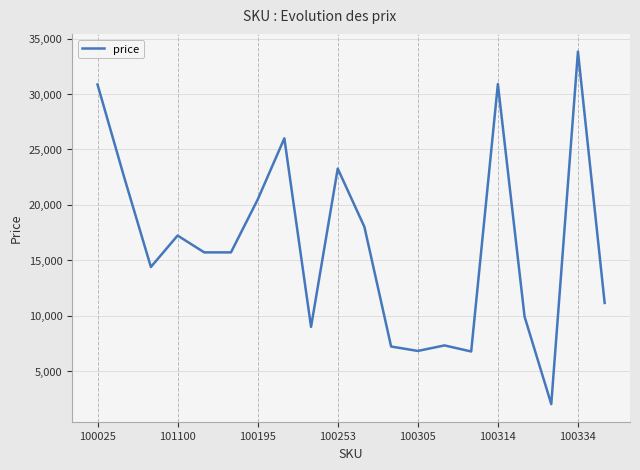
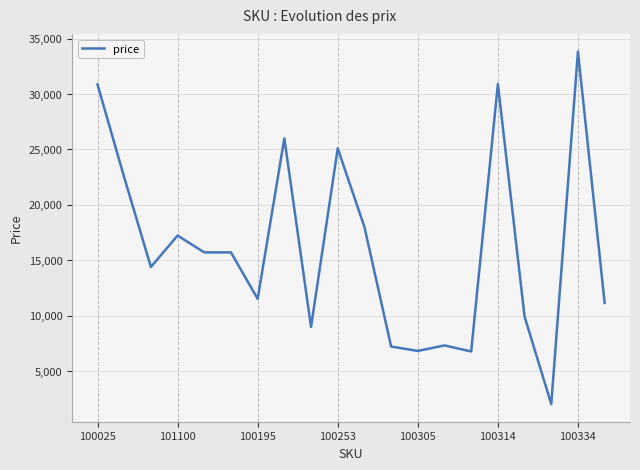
100195: 20,500 -> 11,500
100253: 23,300 -> 25,100
